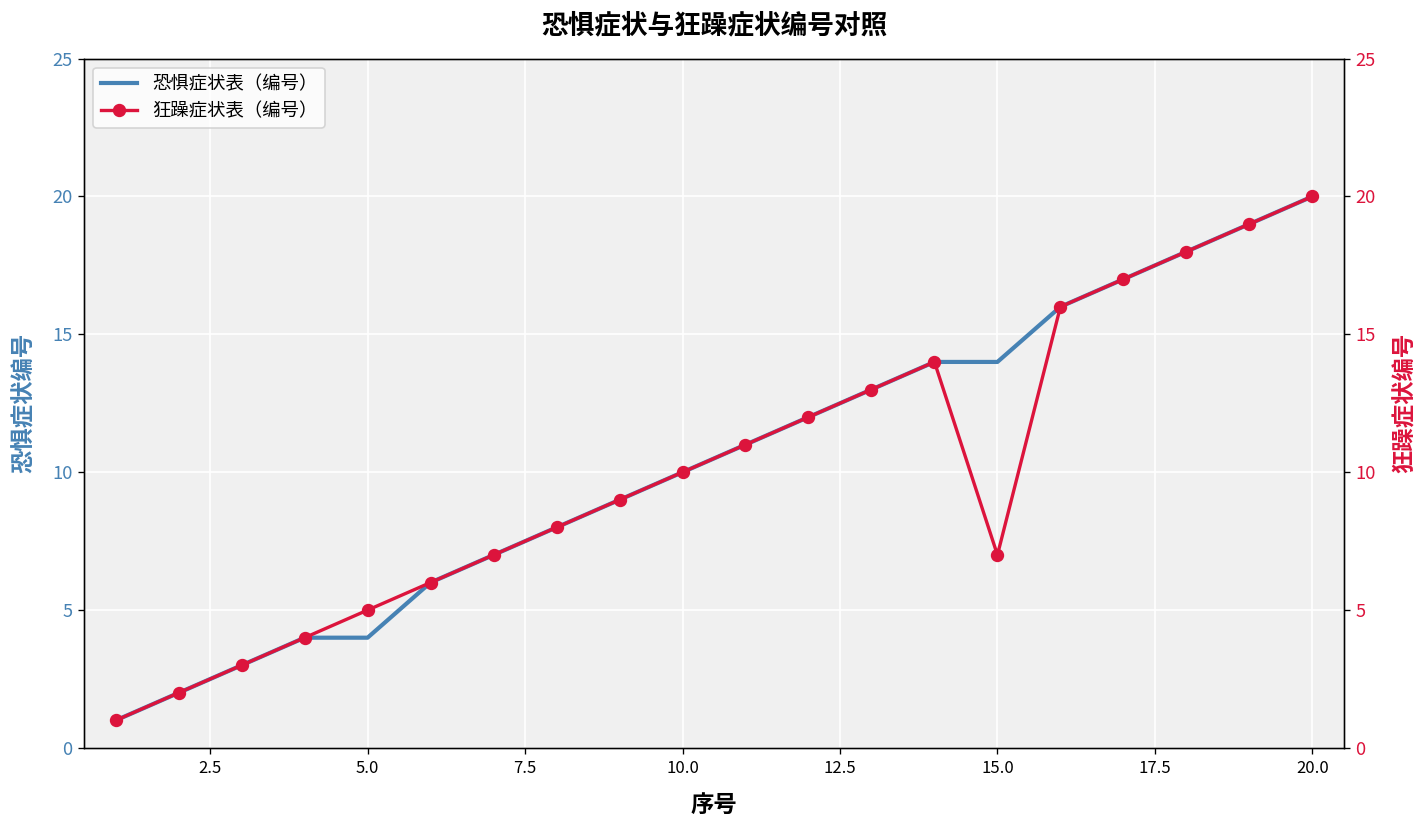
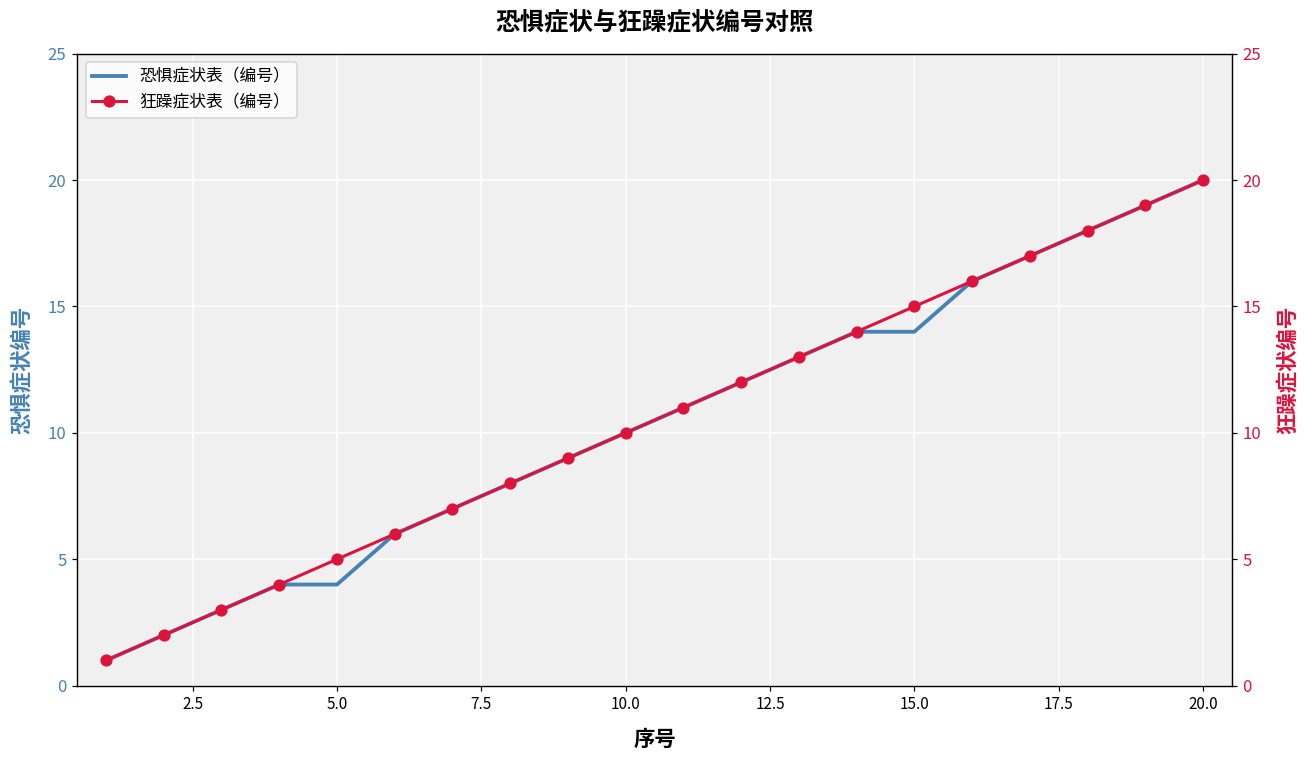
狂躁症状表（编号）, 15.0: 7 -> 15
